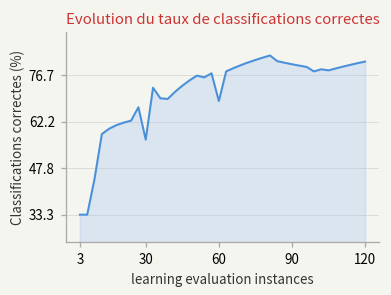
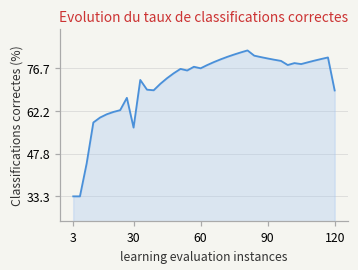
60: 69 -> 77
120: 81 -> 69
